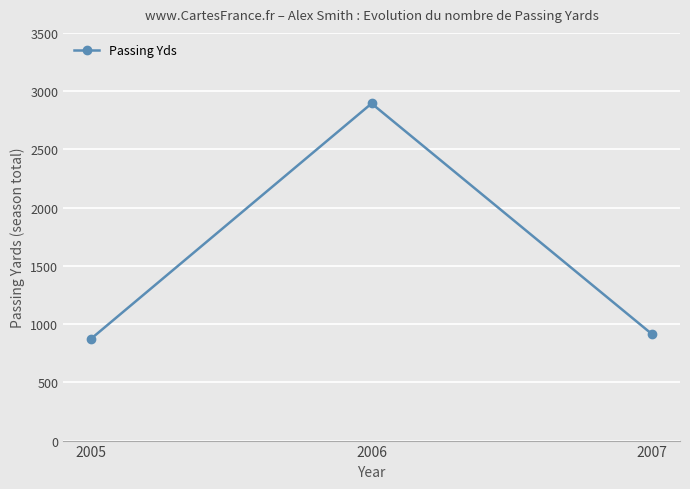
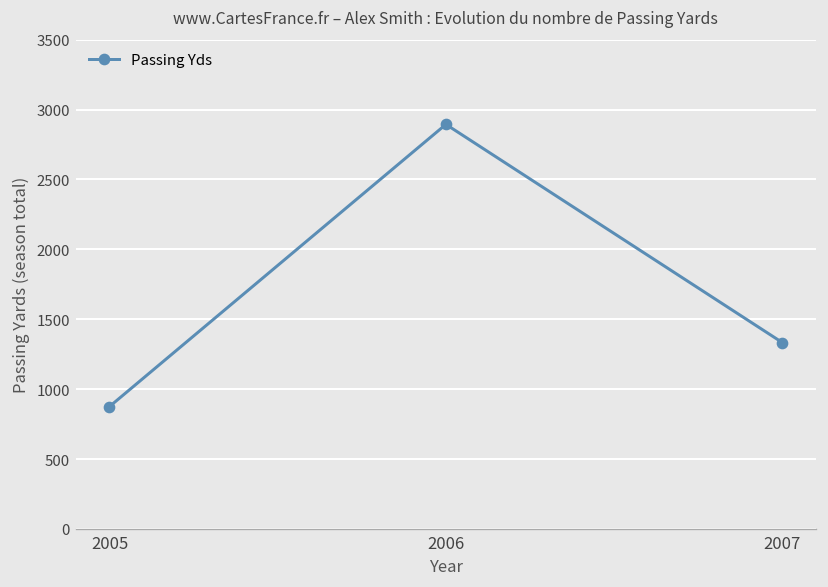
2007: 910 -> 1330
